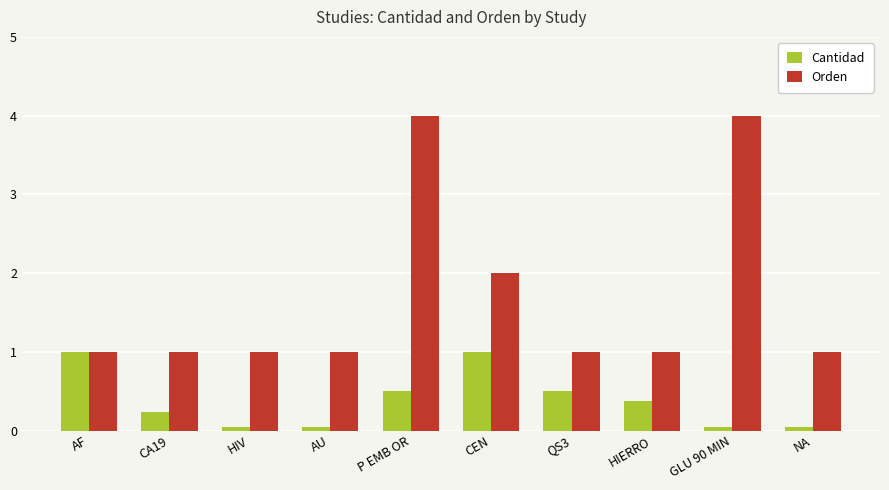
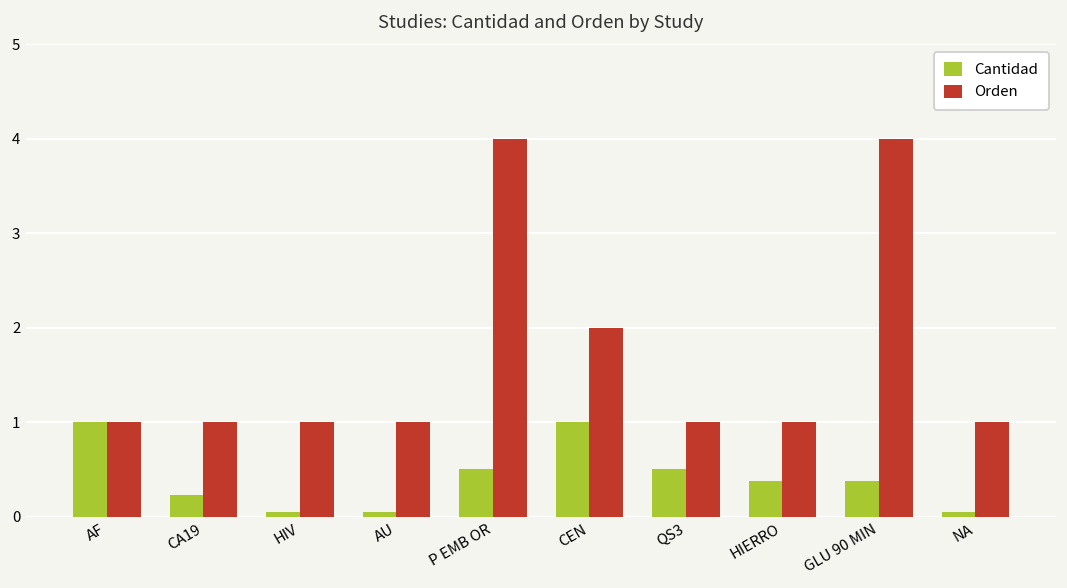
Cantidad, GLU 90 MIN: 0.1 -> 0.4
